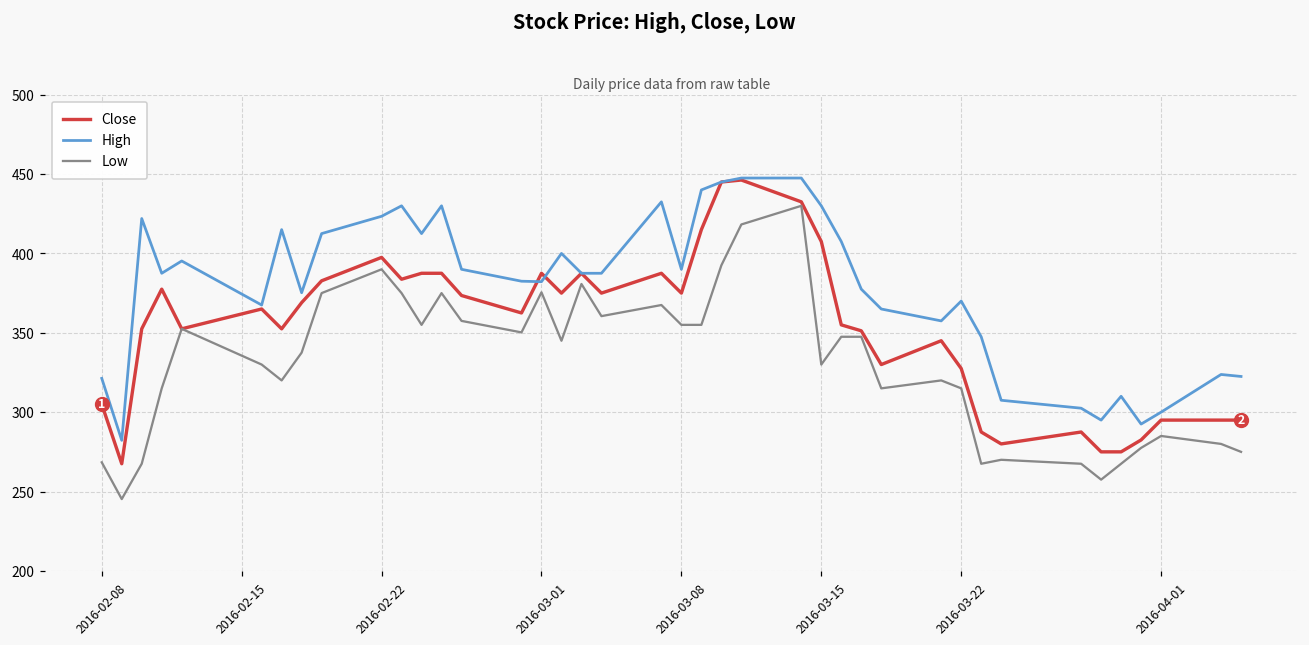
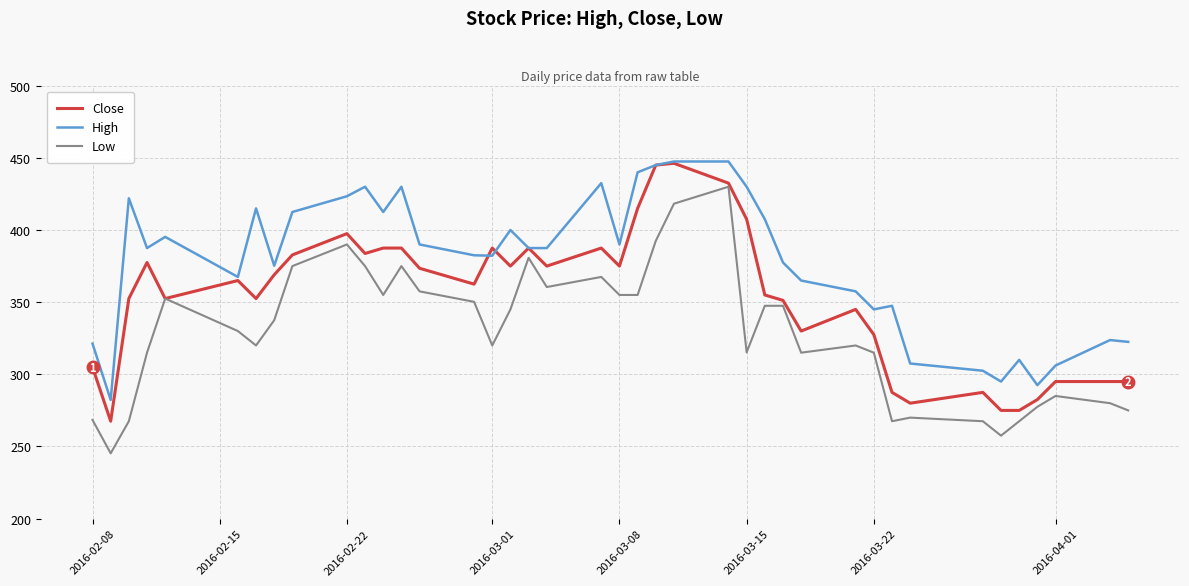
Low, 2016-03-01: 376 -> 320
Low, 2016-03-15: 330 -> 315
High, 2016-03-22: 370 -> 345
High, 2016-04-01: 300 -> 306
